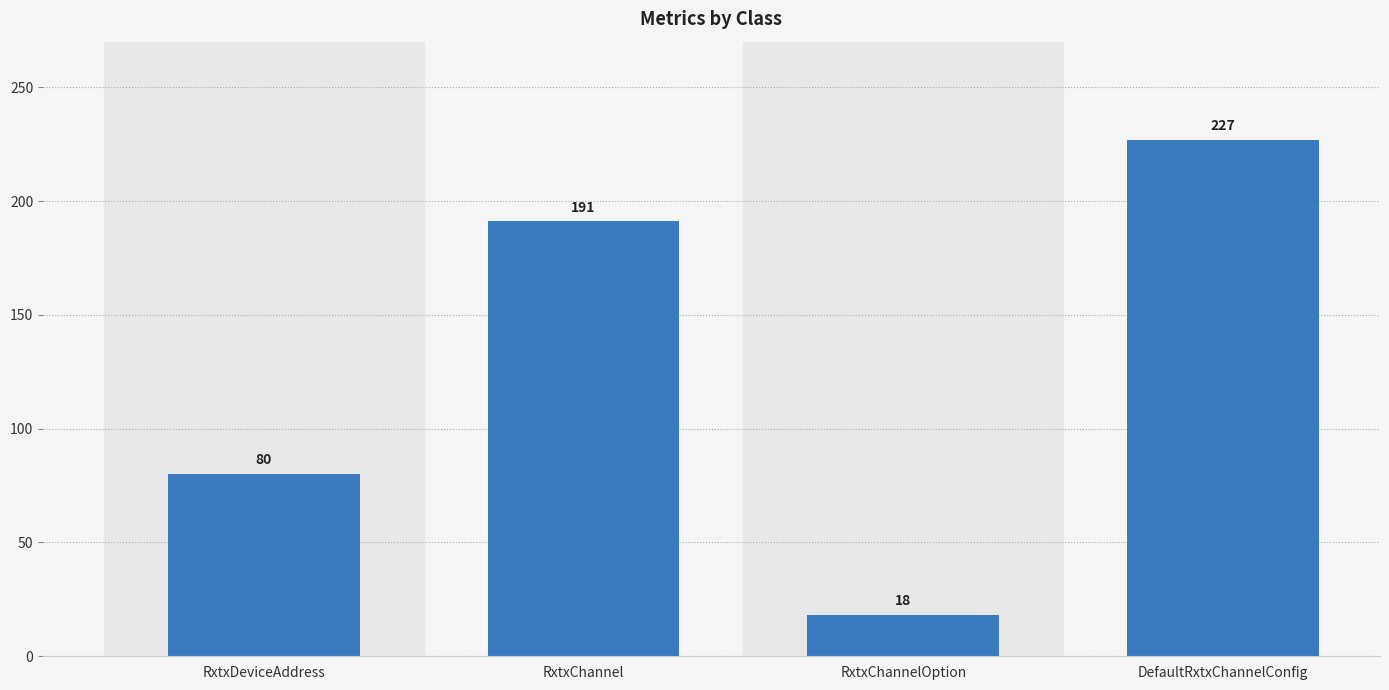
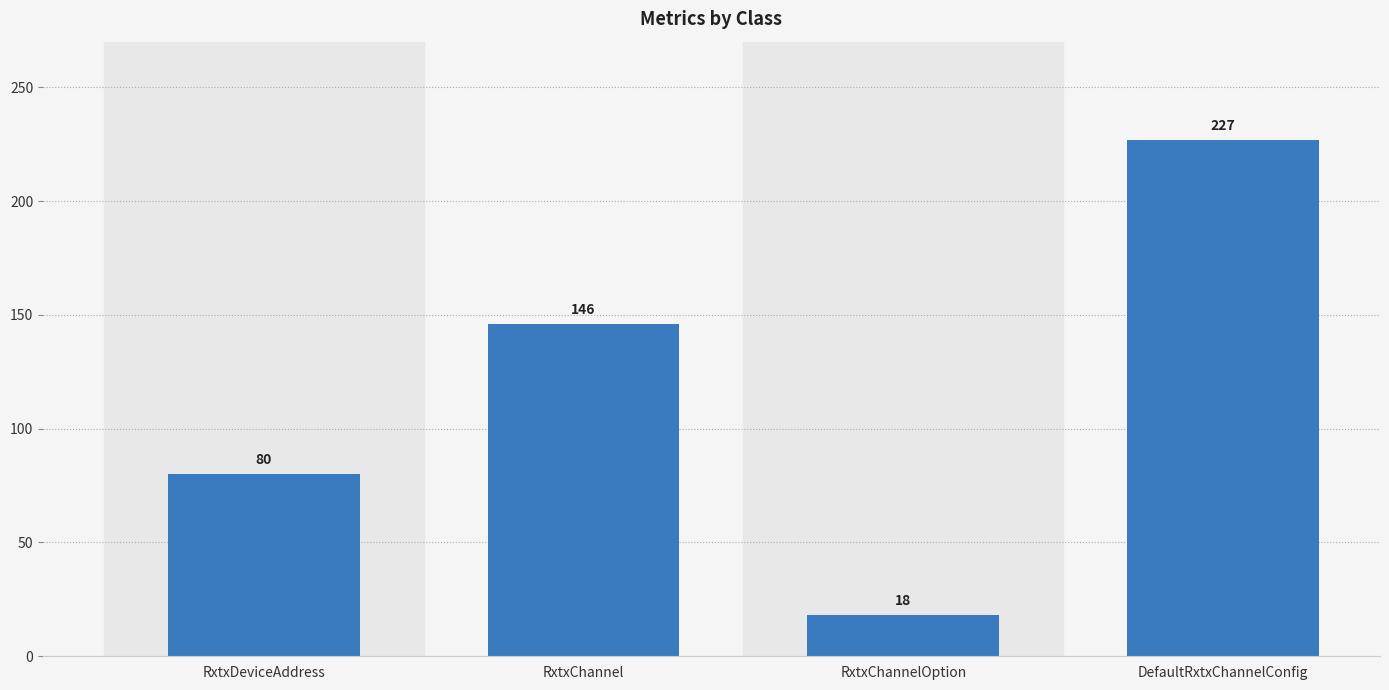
RxtxChannel: 191 -> 146
